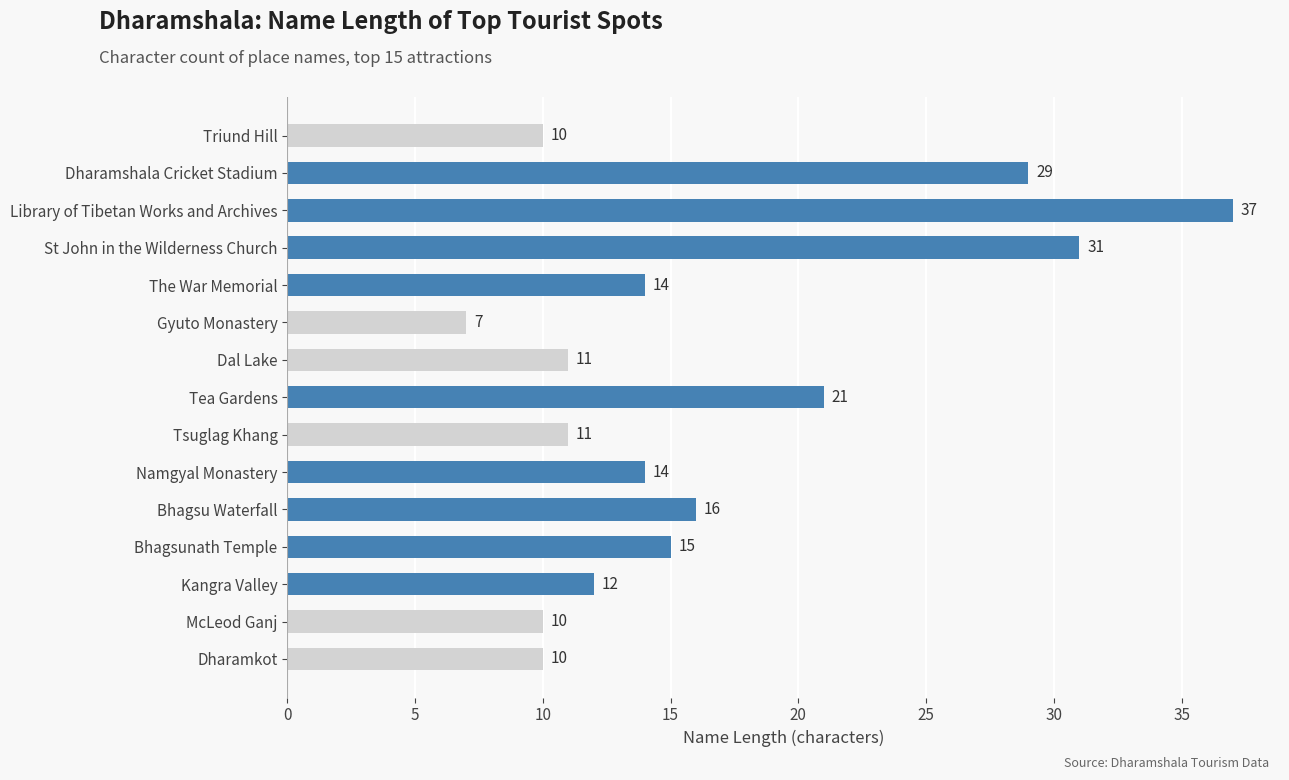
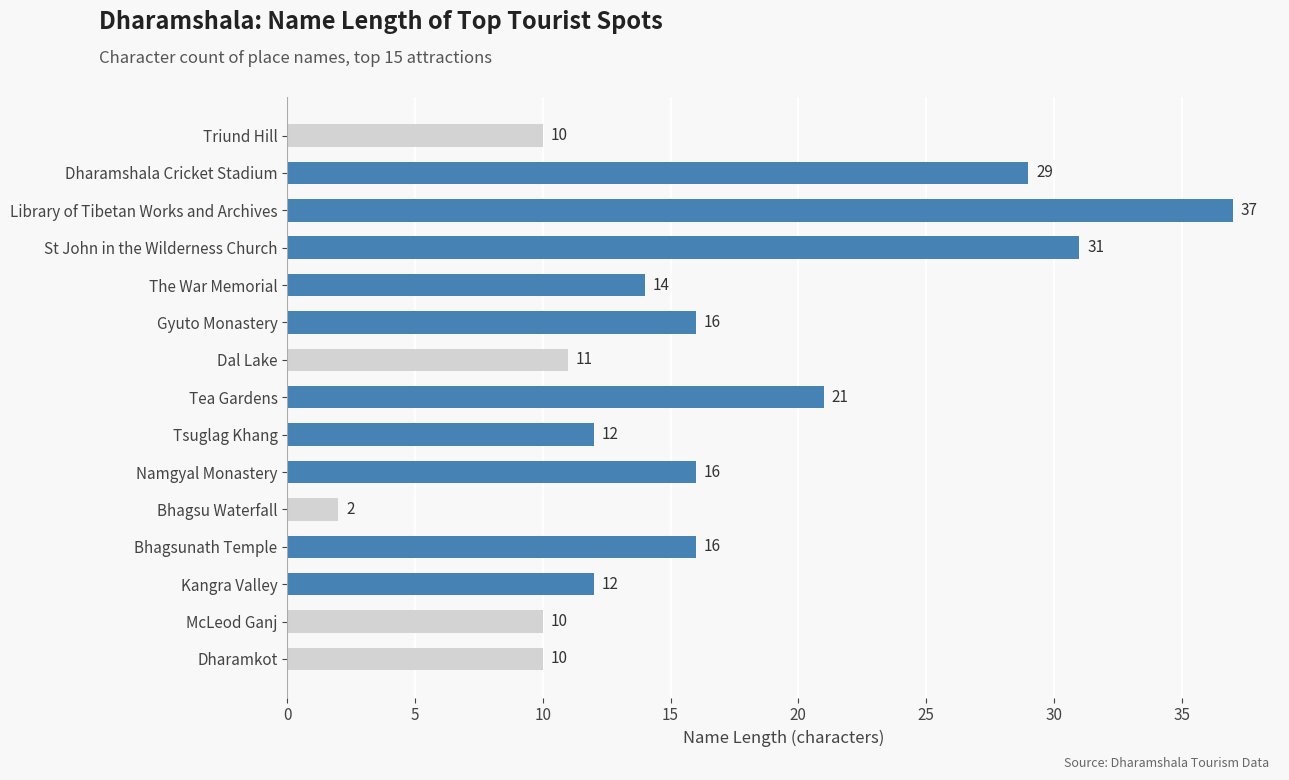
Gyuto Monastery: 7 -> 16
Tsuglag Khang: 11 -> 12
Namgyal Monastery: 14 -> 16
Bhagsu Waterfall: 16 -> 2
Bhagsunath Temple: 15 -> 16
